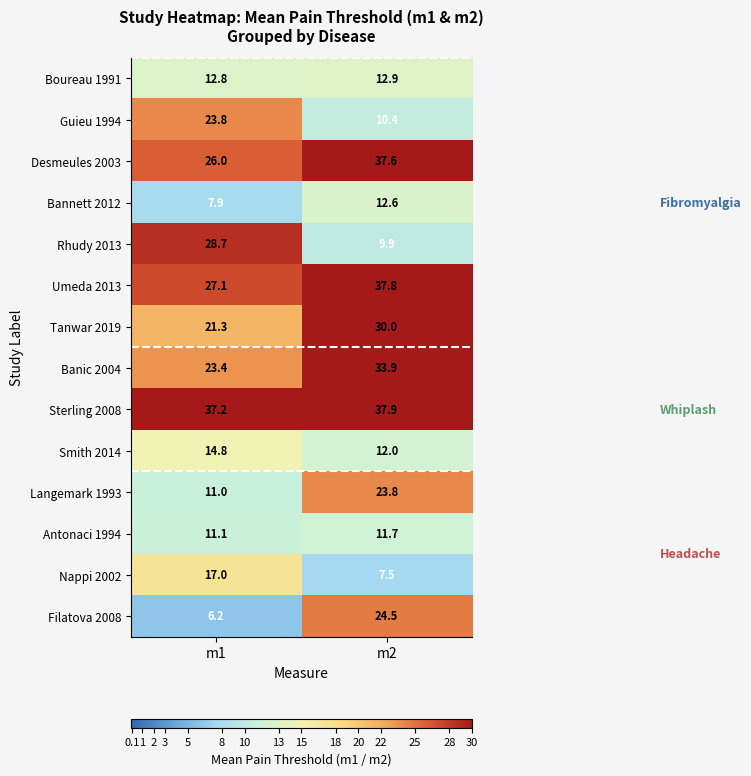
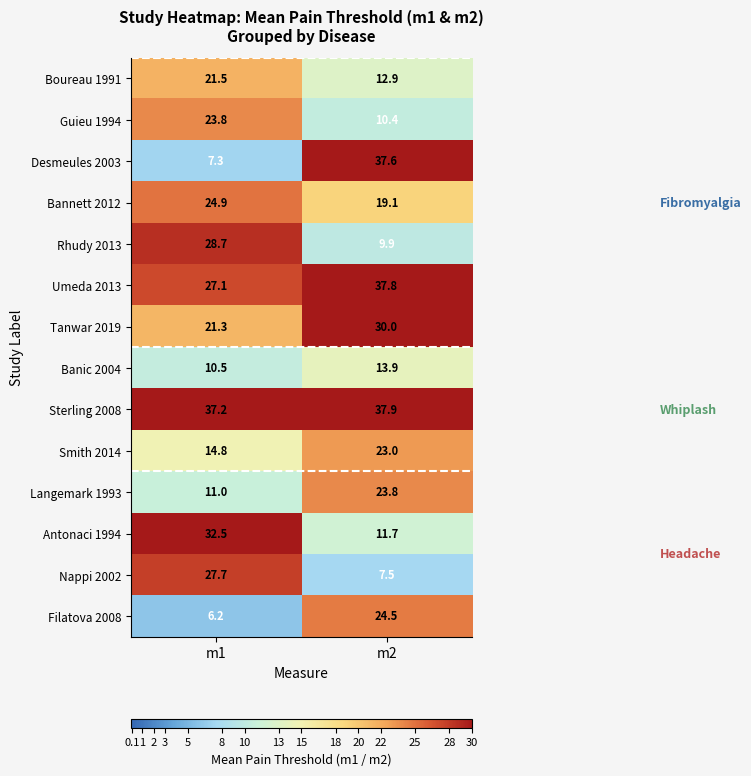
Boureau 1991, m1: 12.8 -> 21.5
Desmeules 2003, m1: 26.0 -> 7.3
Bannett 2012, m1: 7.9 -> 24.9
Bannett 2012, m2: 12.6 -> 19.1
Banic 2004, m1: 23.4 -> 10.5
Banic 2004, m2: 33.9 -> 13.9
Smith 2014, m2: 12.0 -> 23.0
Antonaci 1994, m1: 11.1 -> 32.5
Nappi 2002, m1: 17.0 -> 27.7
